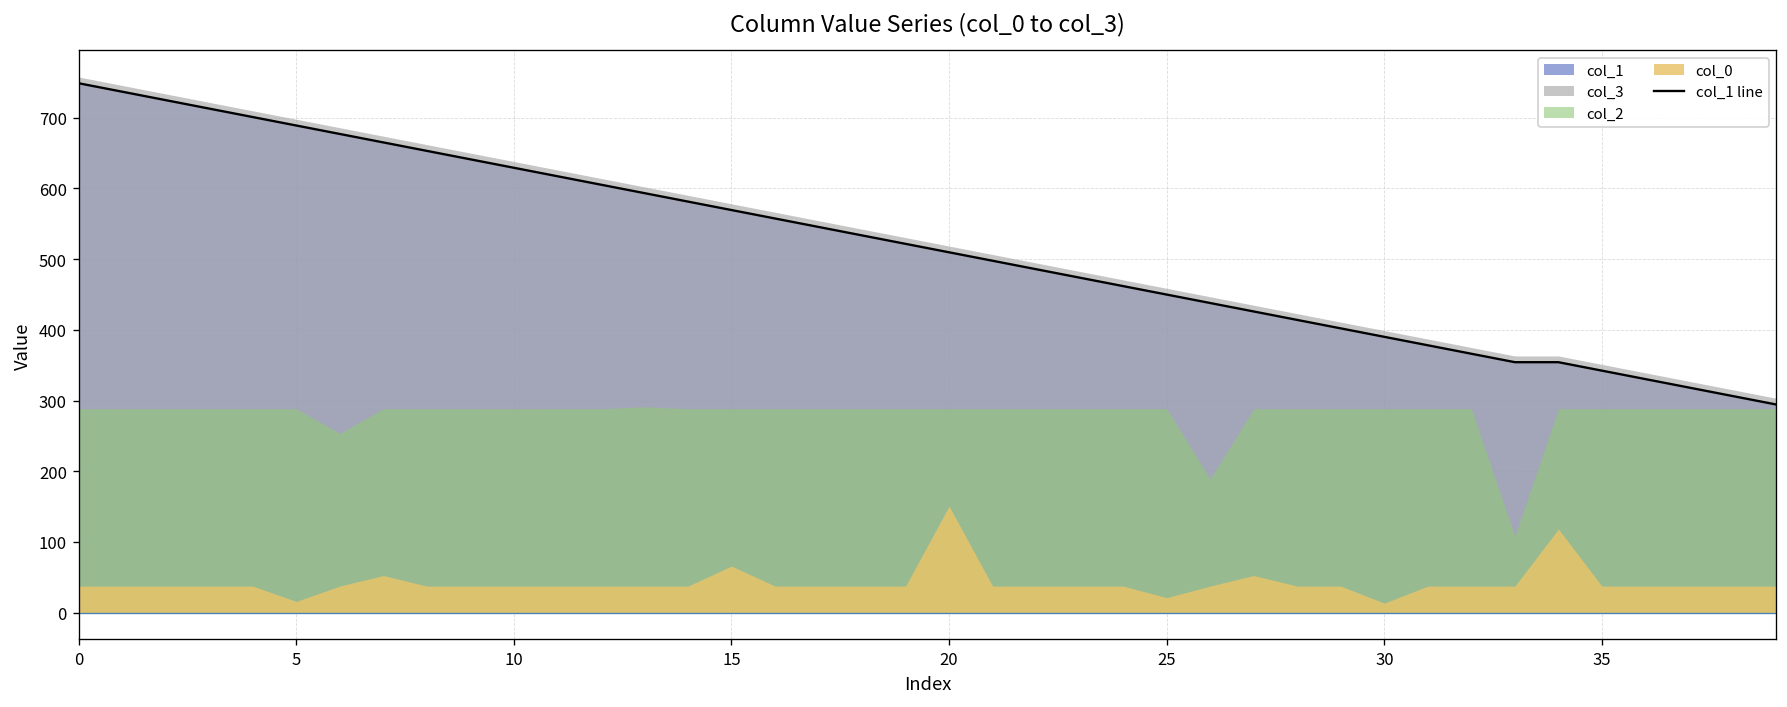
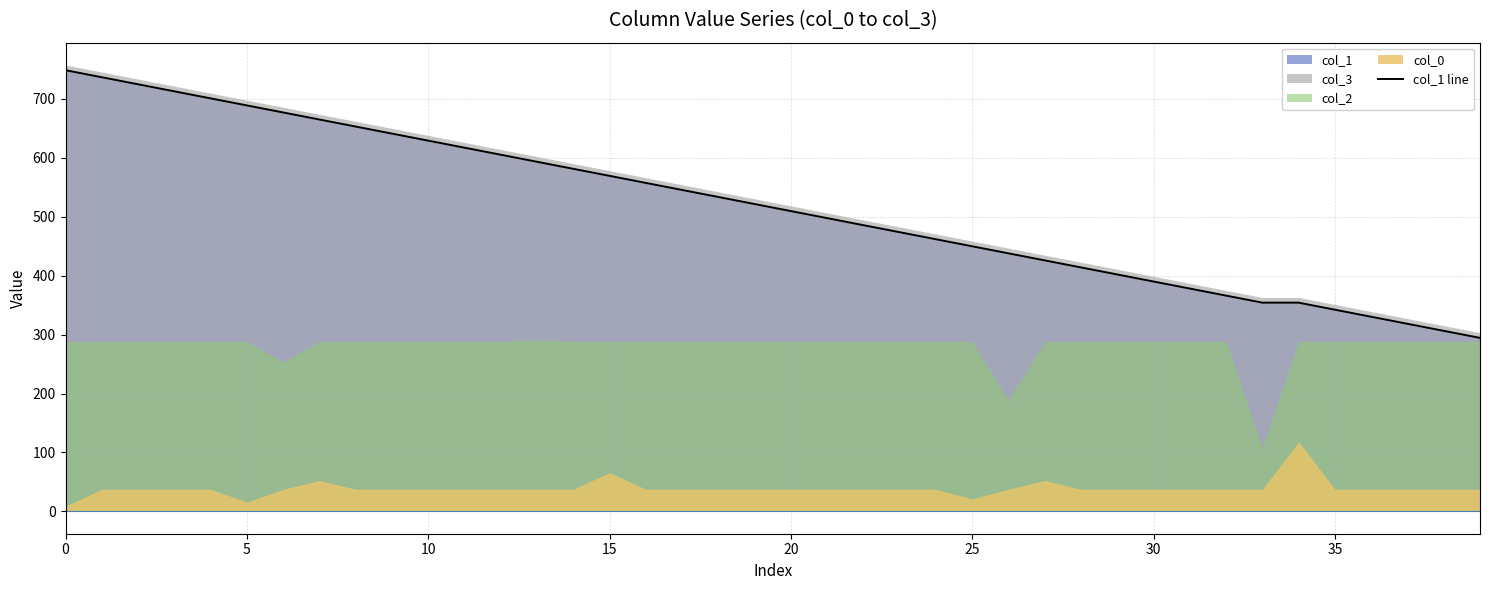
col_0, 0: 40 -> 10
col_0, 20: 150 -> 40
col_0, 30: 10 -> 40
